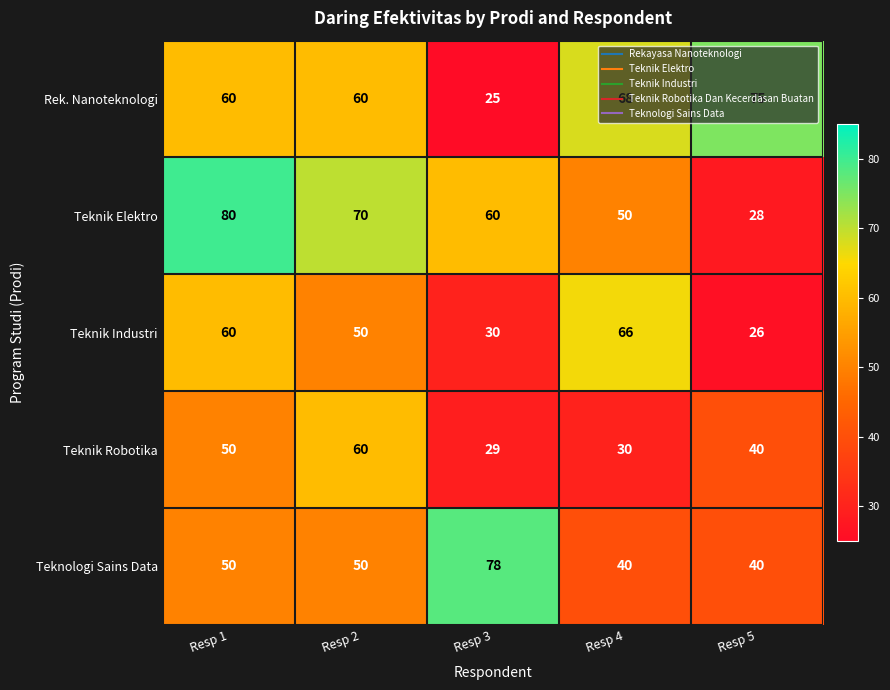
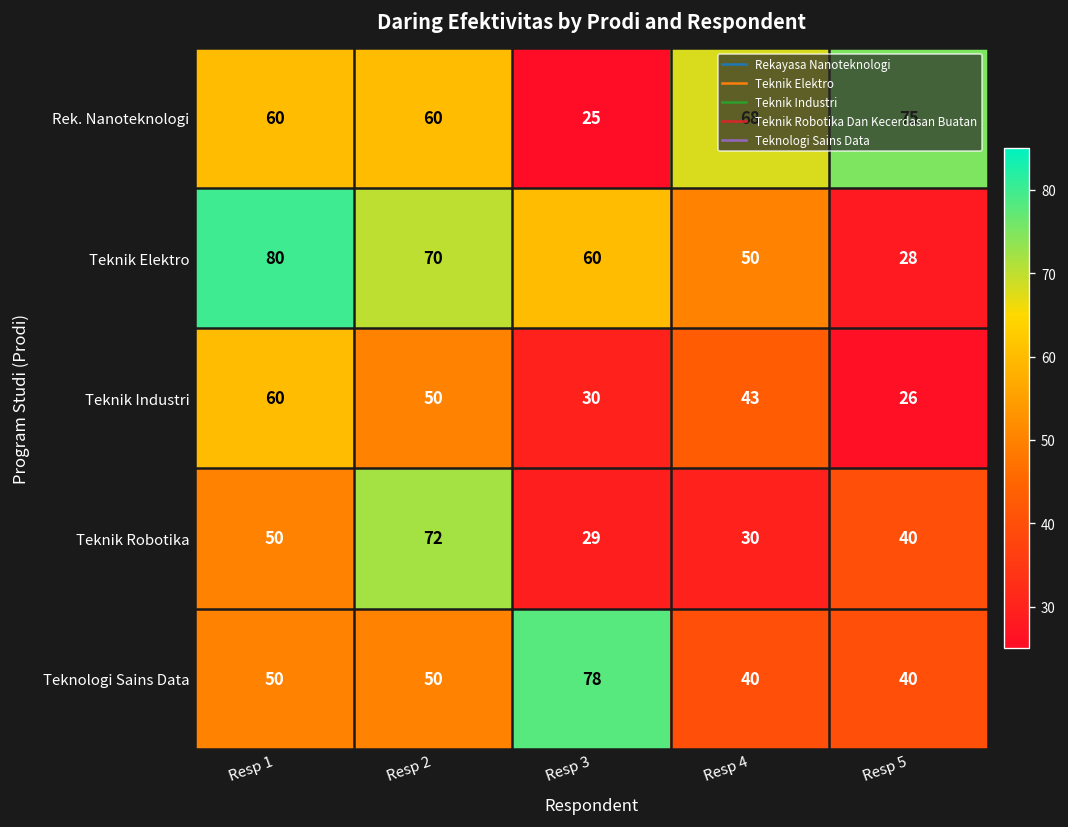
Teknik Industri, Resp 4: 66 -> 43
Teknik Robotika, Resp 2: 60 -> 72
